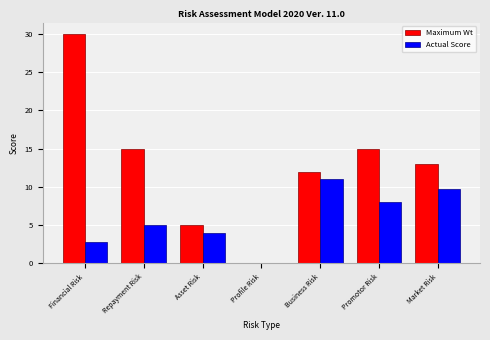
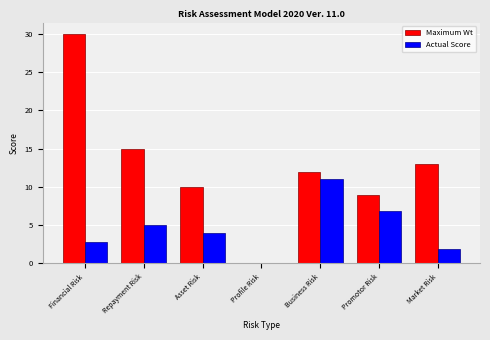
Maximum Wt, Asset Risk: 5 -> 10
Maximum Wt, Promotor Risk: 15 -> 9
Actual Score, Promotor Risk: 8 -> 7
Actual Score, Market Risk: 10 -> 2
